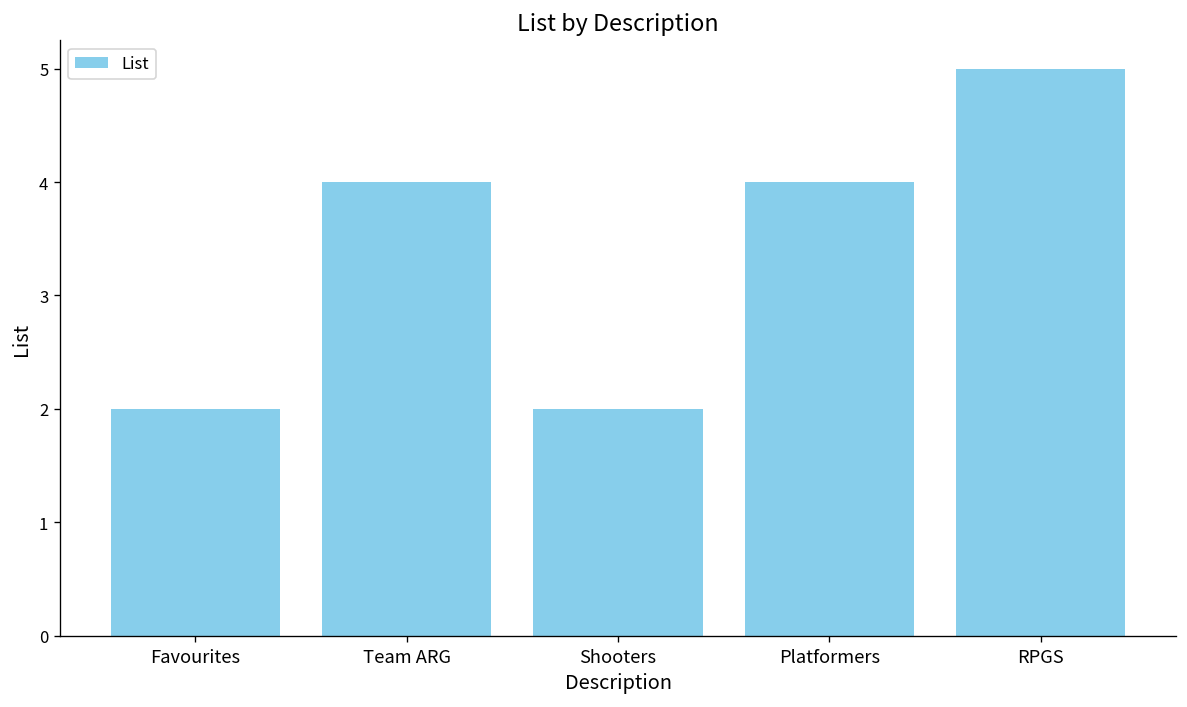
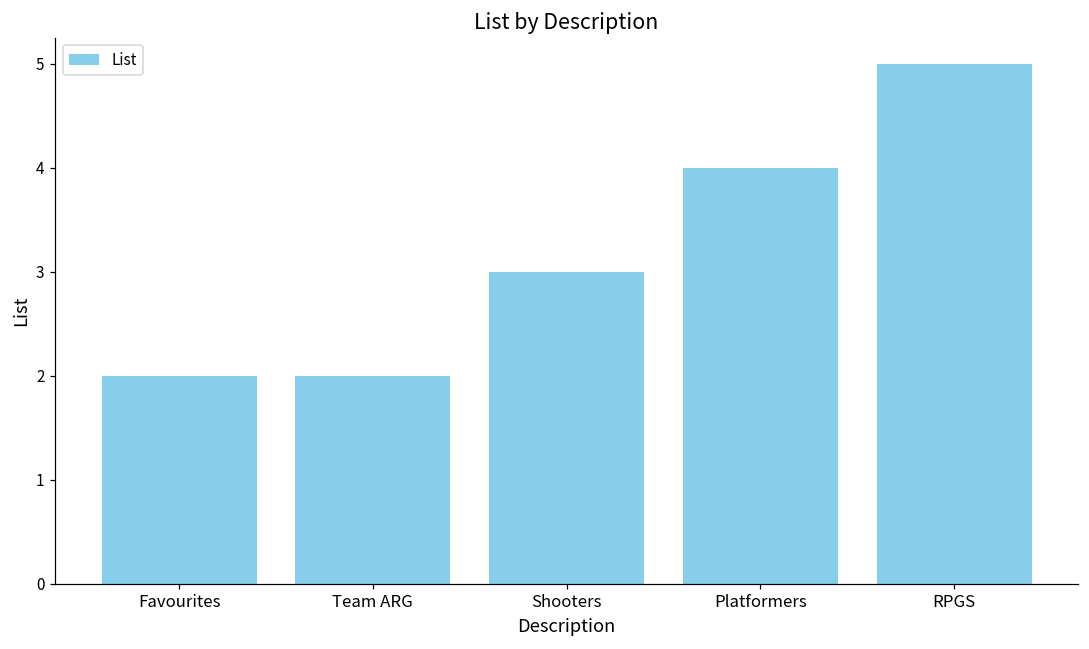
Team ARG: 4 -> 2
Shooters: 2 -> 3
